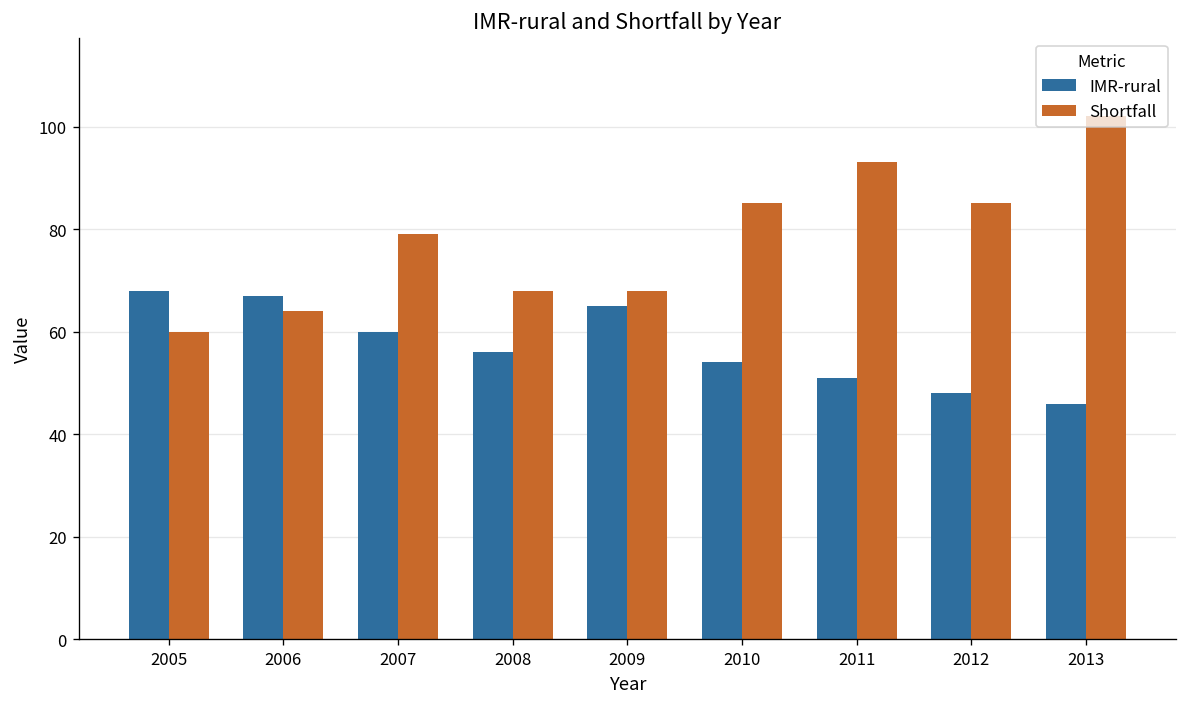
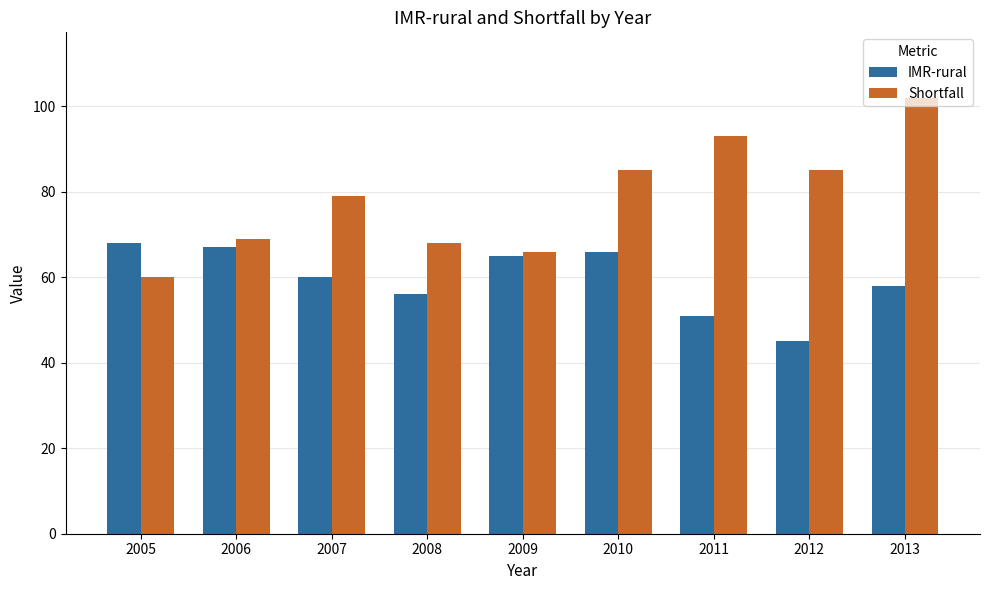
Shortfall, 2006: 64 -> 69
Shortfall, 2009: 68 -> 66
IMR-rural, 2010: 54 -> 66
IMR-rural, 2012: 48 -> 45
IMR-rural, 2013: 46 -> 58
